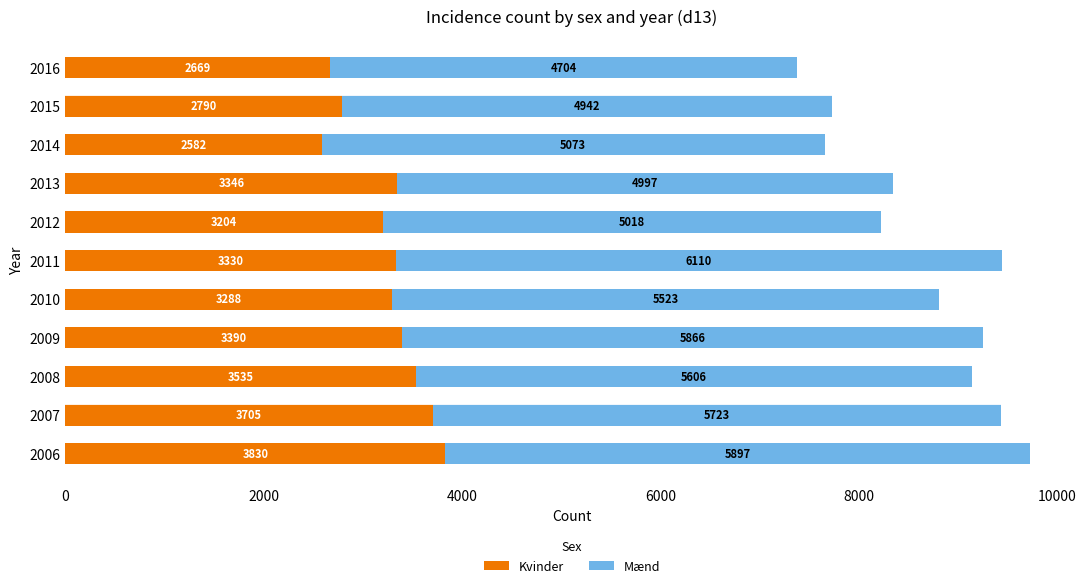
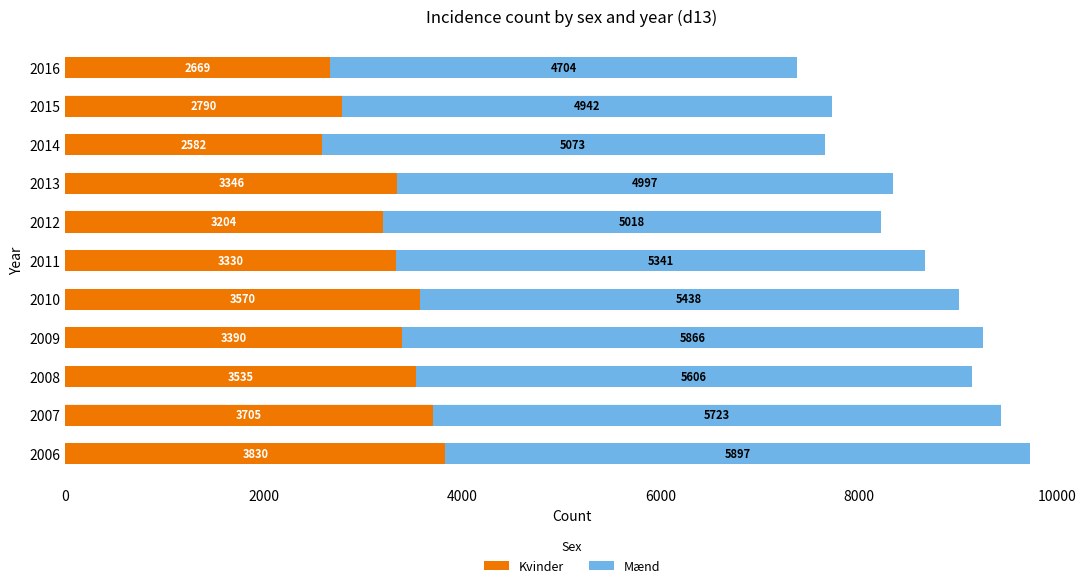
Mænd, 2011: 6110 -> 5341
Kvinder, 2010: 3288 -> 3570
Mænd, 2010: 5523 -> 5438
